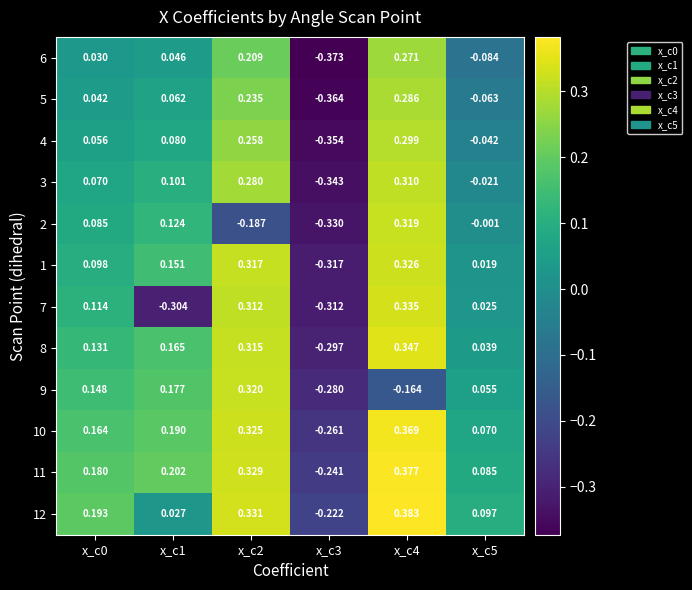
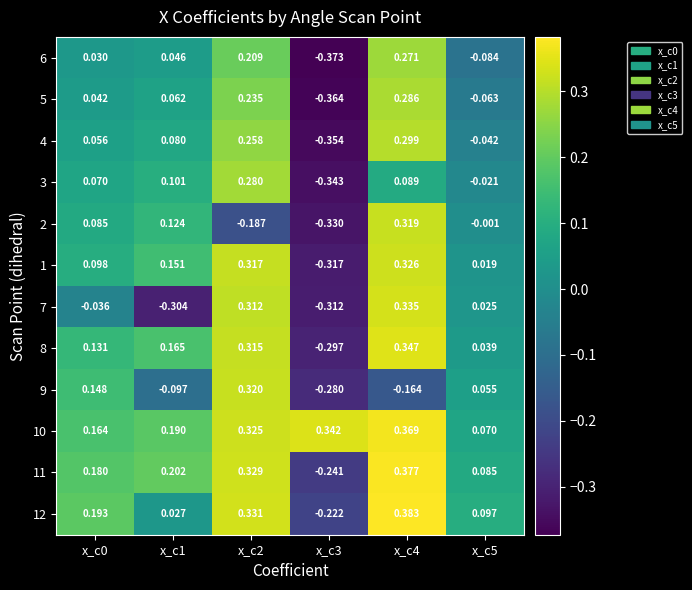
3, x_c4: 0.310 -> 0.089
7, x_c0: 0.114 -> -0.036
9, x_c1: 0.177 -> -0.097
10, x_c3: -0.261 -> 0.342
